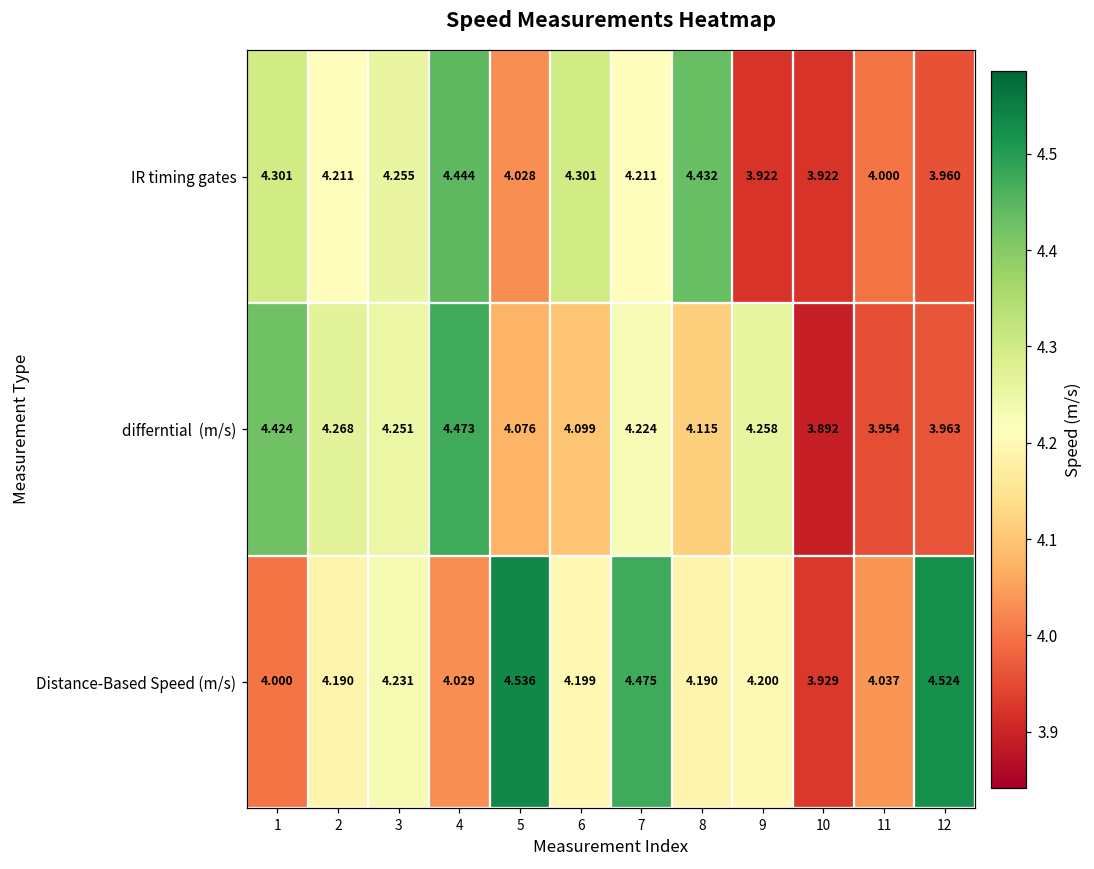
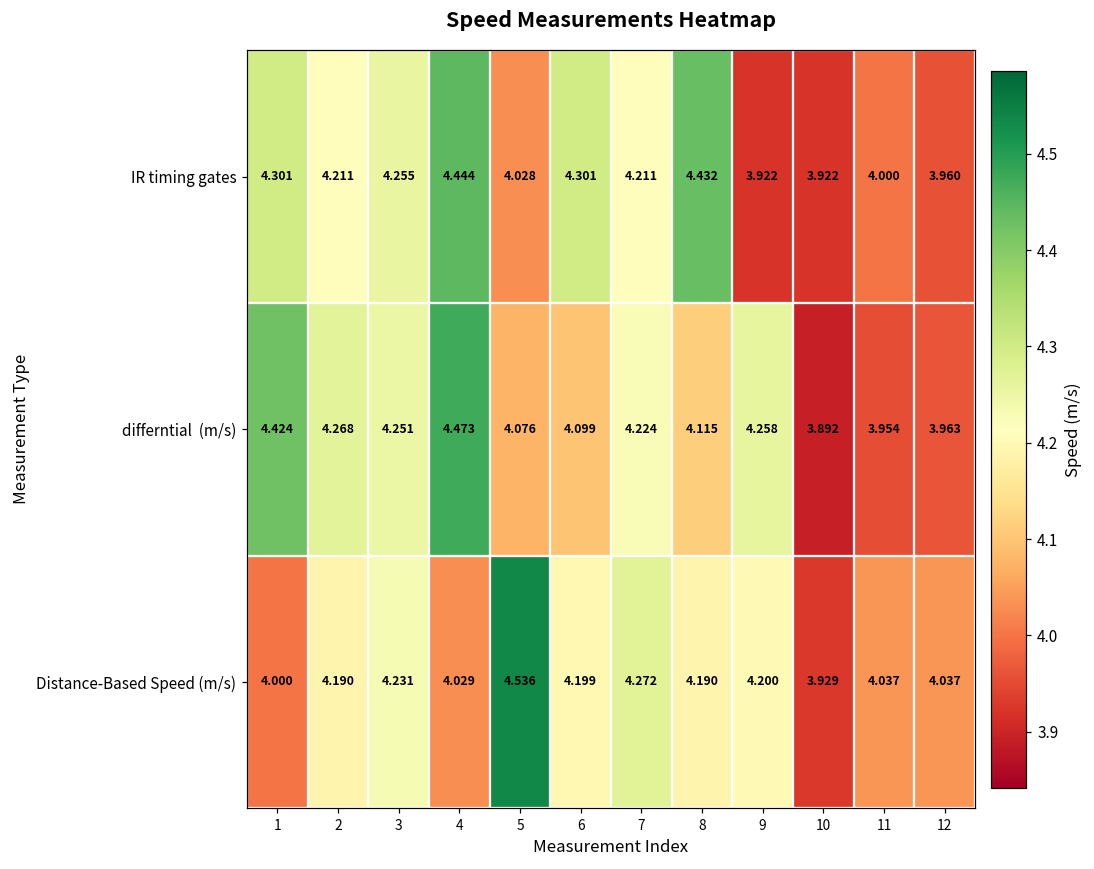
Distance-Based Speed (m/s), 7: 4.475 -> 4.272
Distance-Based Speed (m/s), 12: 4.524 -> 4.037
